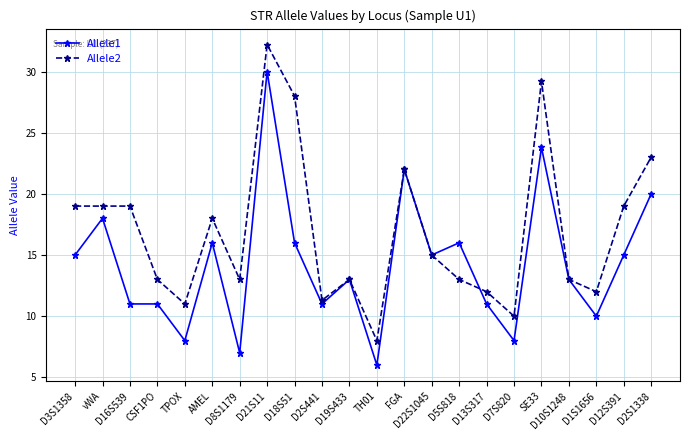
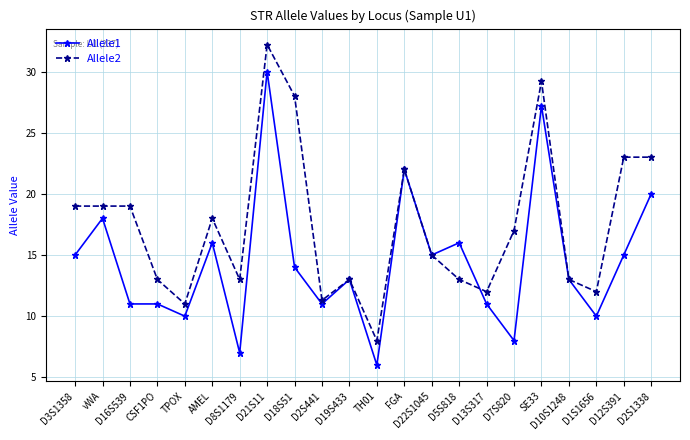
Allele1, TPOX: 8 -> 10
Allele1, D18S51: 16 -> 14
Allele2, D7S820: 10 -> 17
Allele1, SE33: 23.8 -> 27.2
Allele2, D12S391: 19 -> 23
